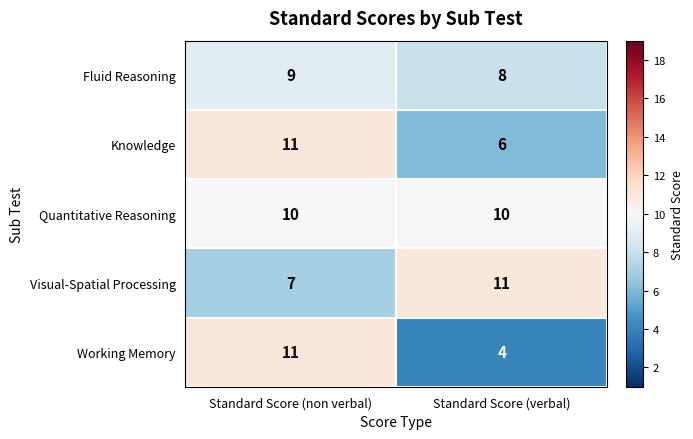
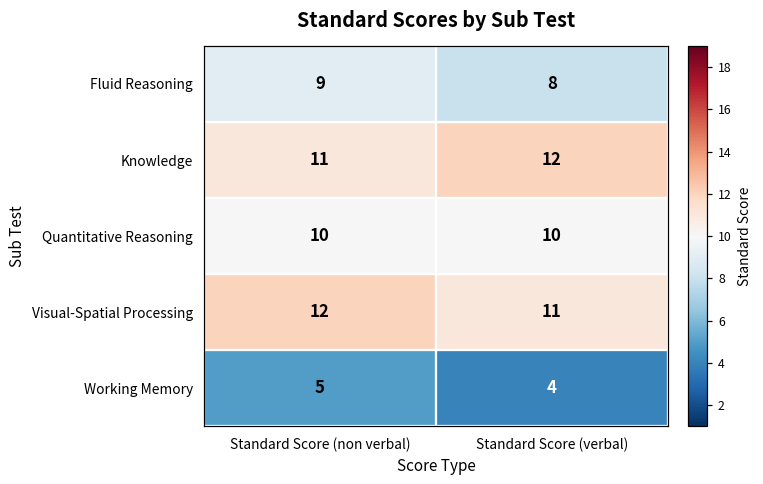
Knowledge, Standard Score (verbal): 6 -> 12
Visual-Spatial Processing, Standard Score (non verbal): 7 -> 12
Working Memory, Standard Score (non verbal): 11 -> 5
